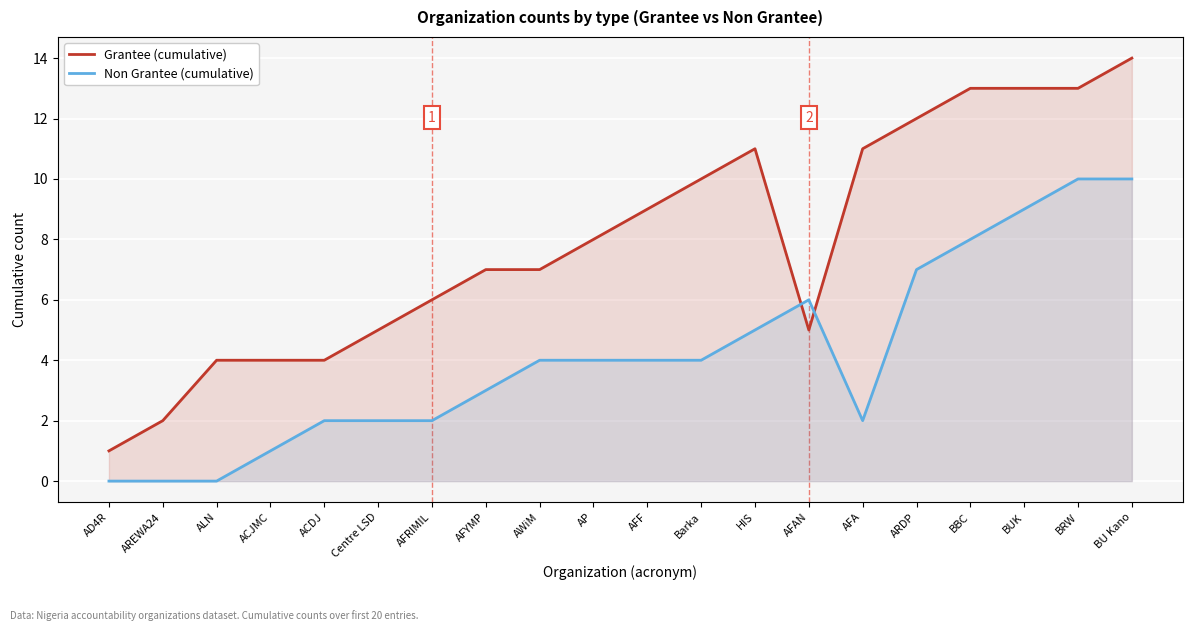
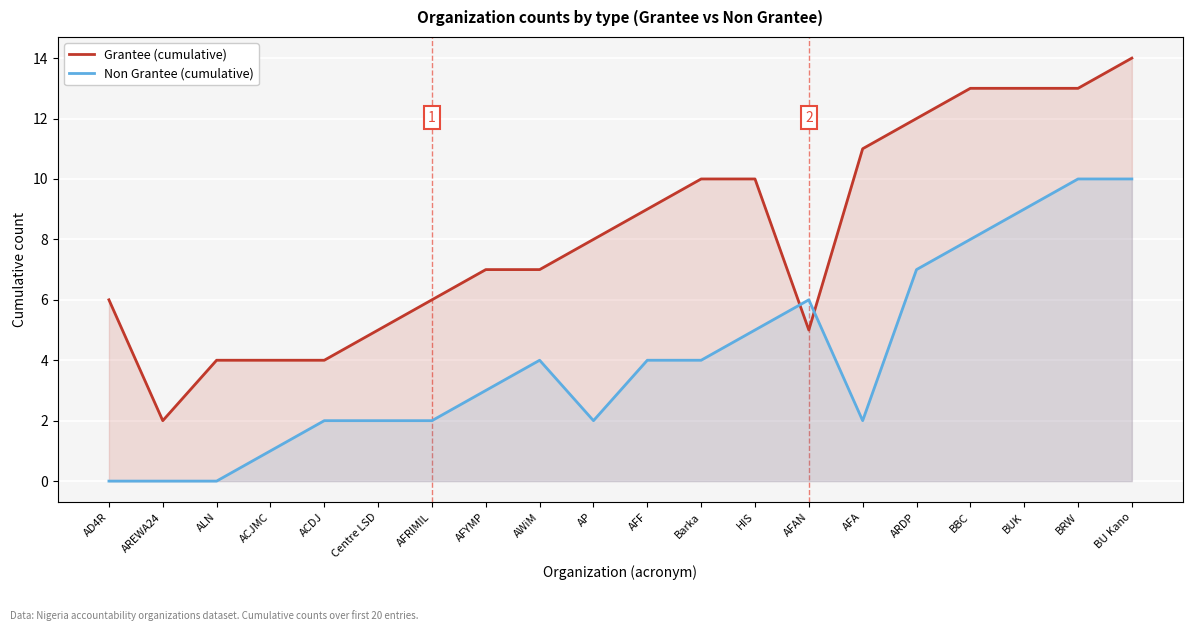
Grantee (cumulative), AD4R: 1 -> 6
Non Grantee (cumulative), AP: 4 -> 2
Grantee (cumulative), HIS: 11 -> 10
